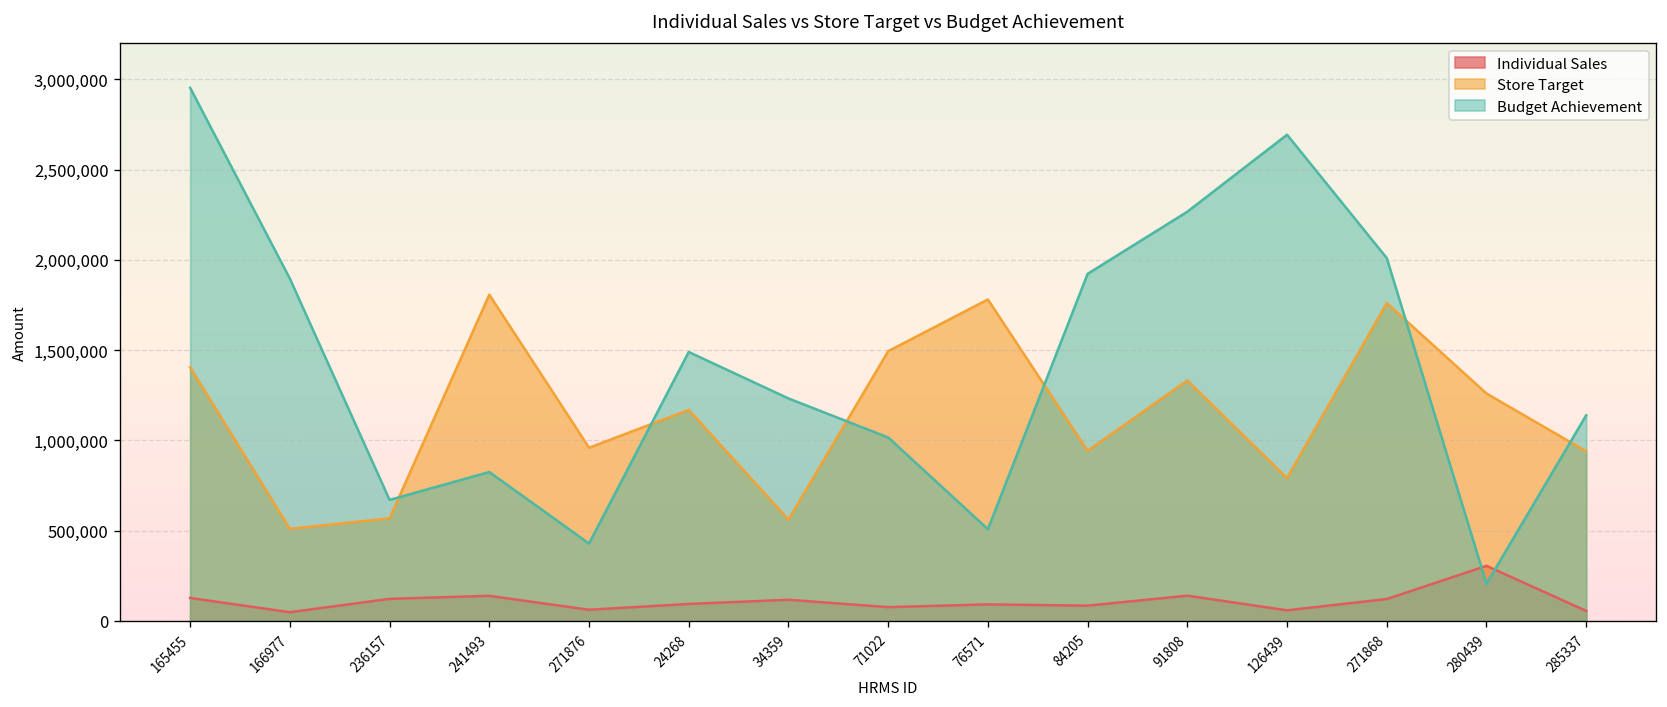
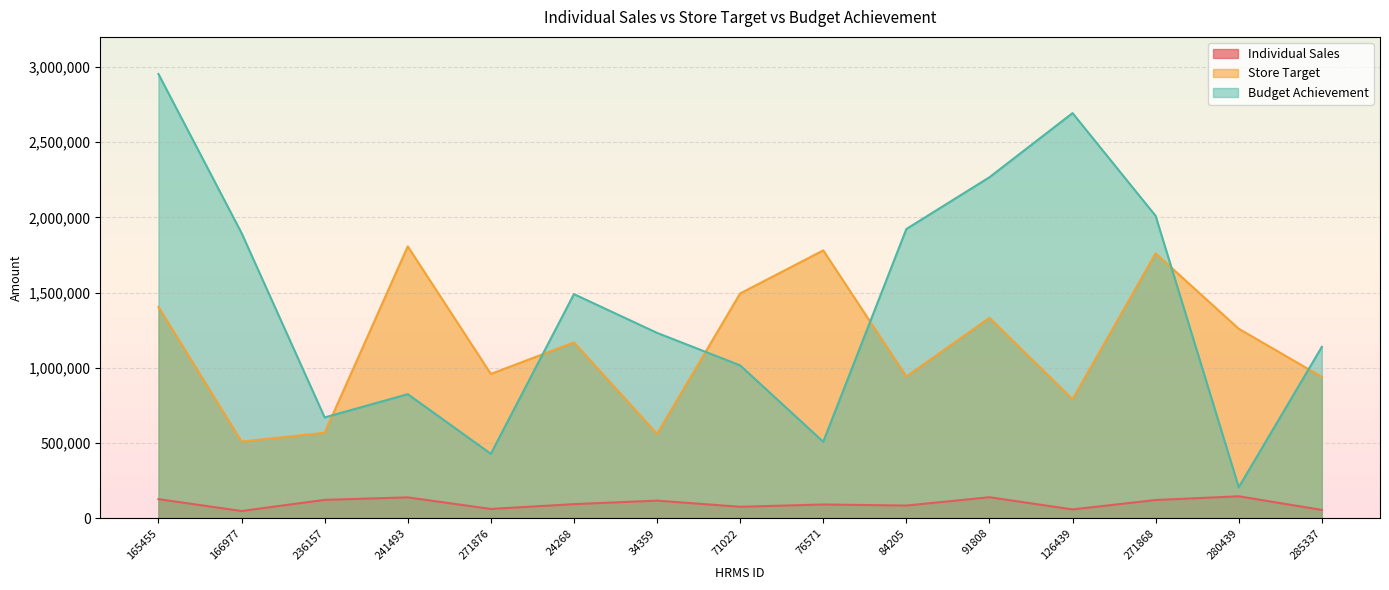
Individual Sales, 280439: 310,000 -> 150,000
